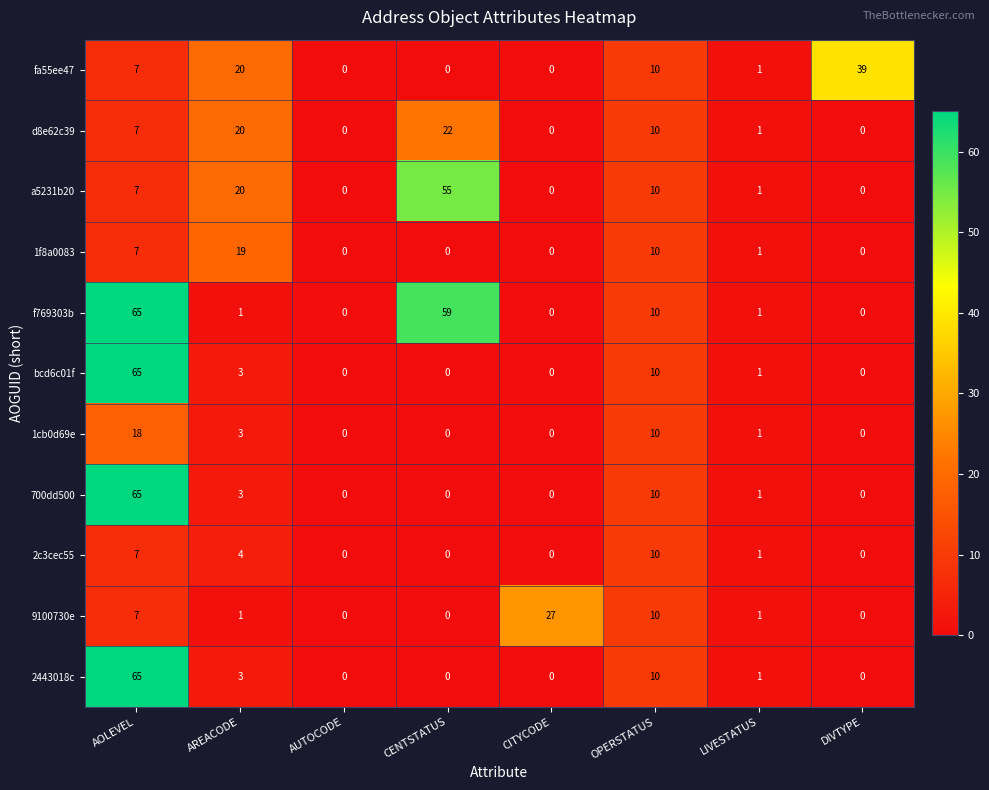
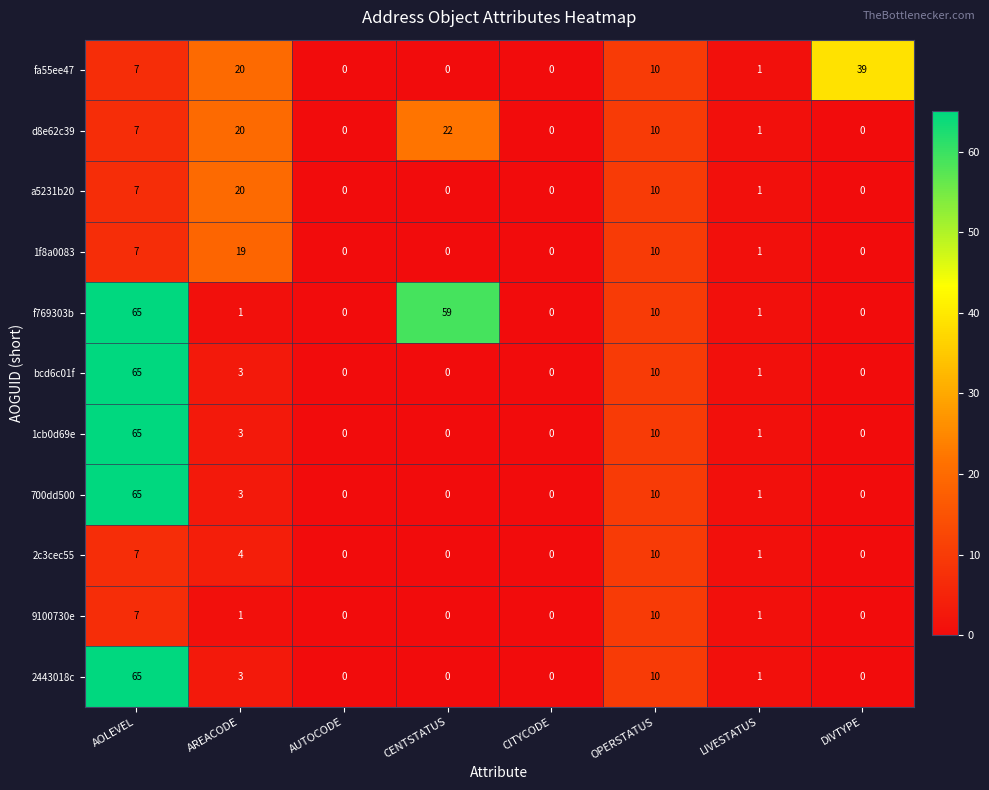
a5231b20, CENTSTATUS: 55 -> 0
1cb0d69e, AOLEVEL: 18 -> 65
9100730e, CITYCODE: 27 -> 0
